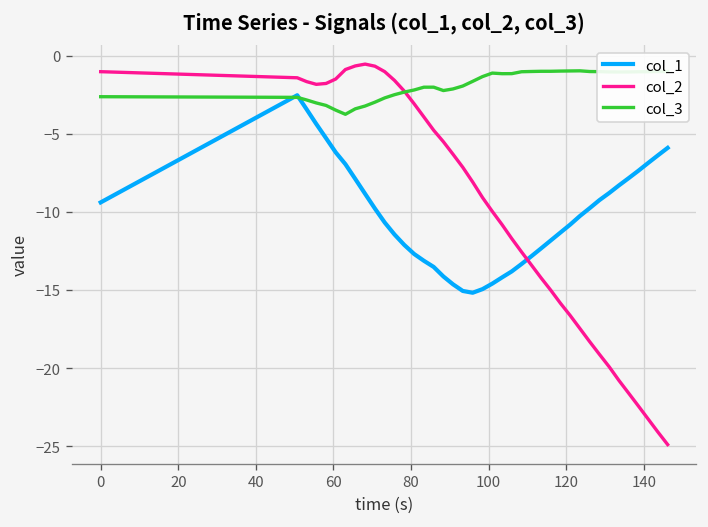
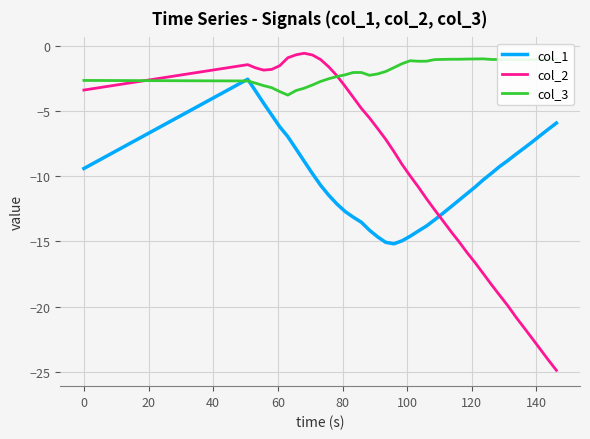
col_2, 0: -1.0 -> -3.4
